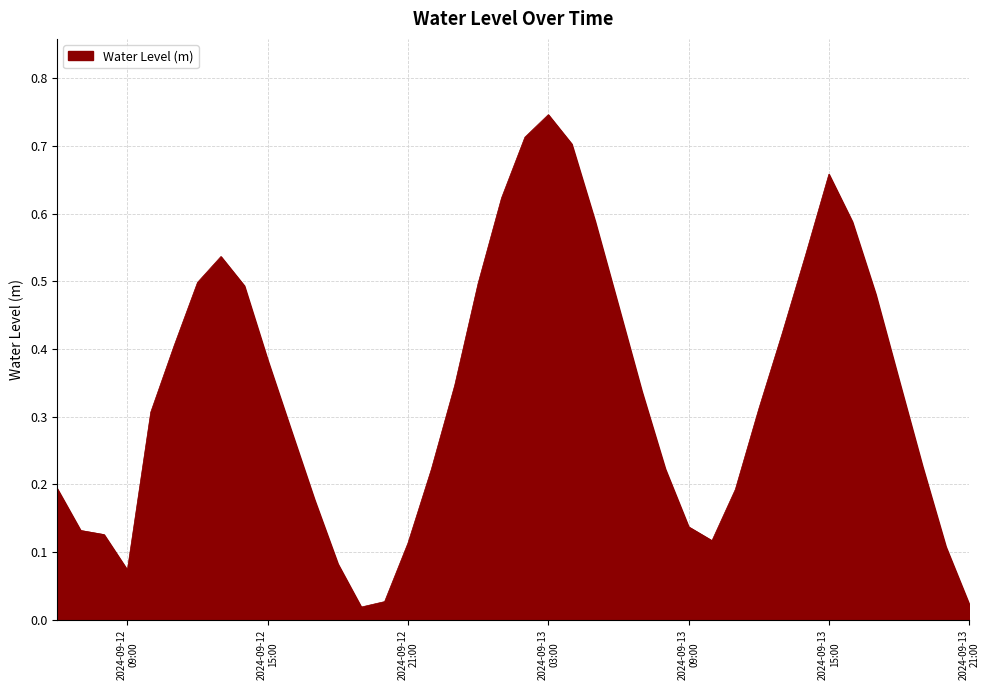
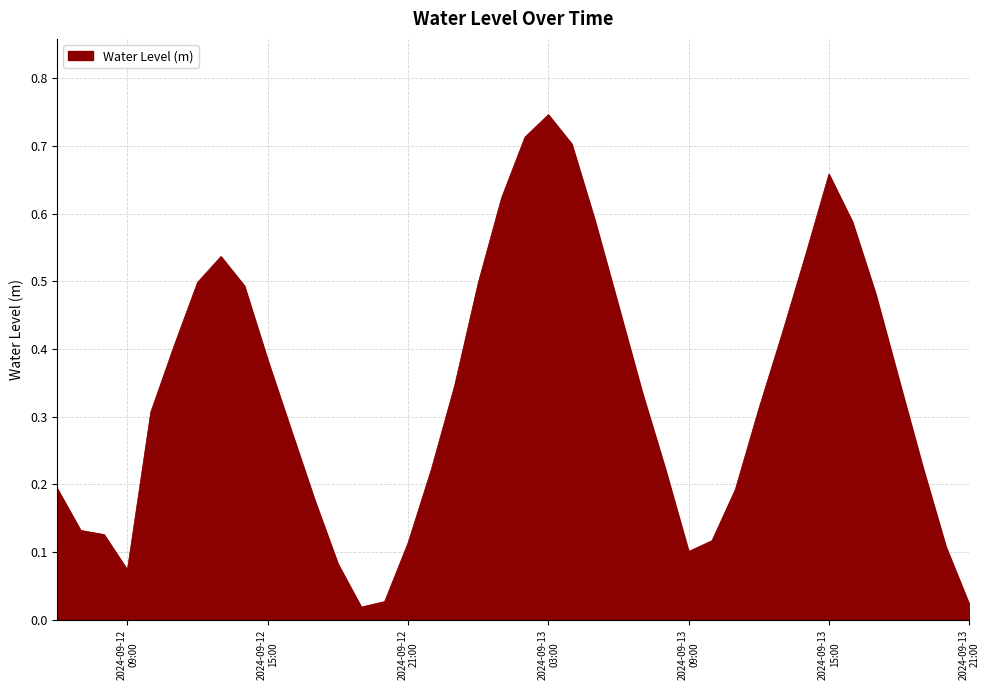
2024-09-13 09:00: 0.14 -> 0.10
